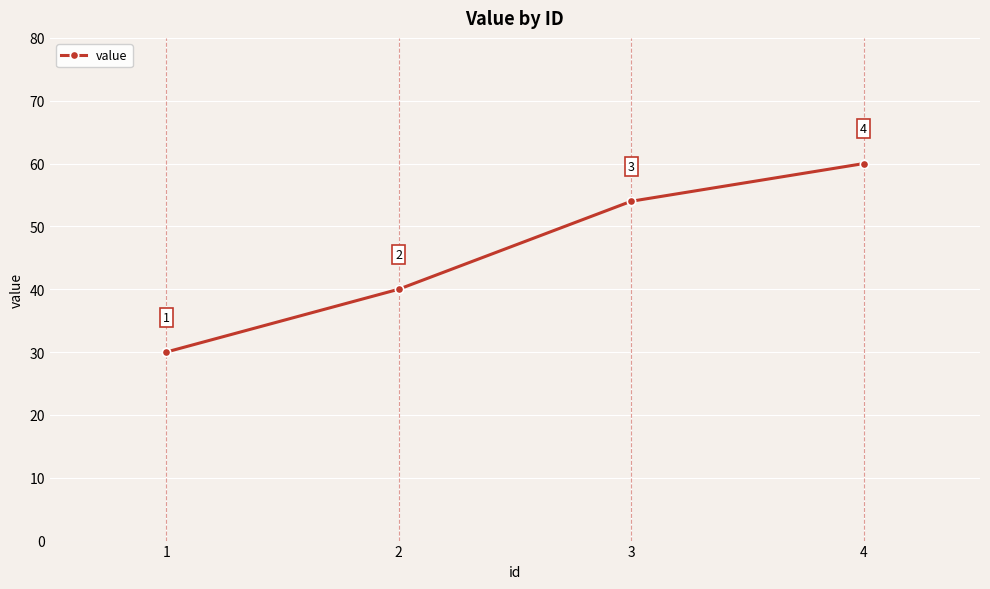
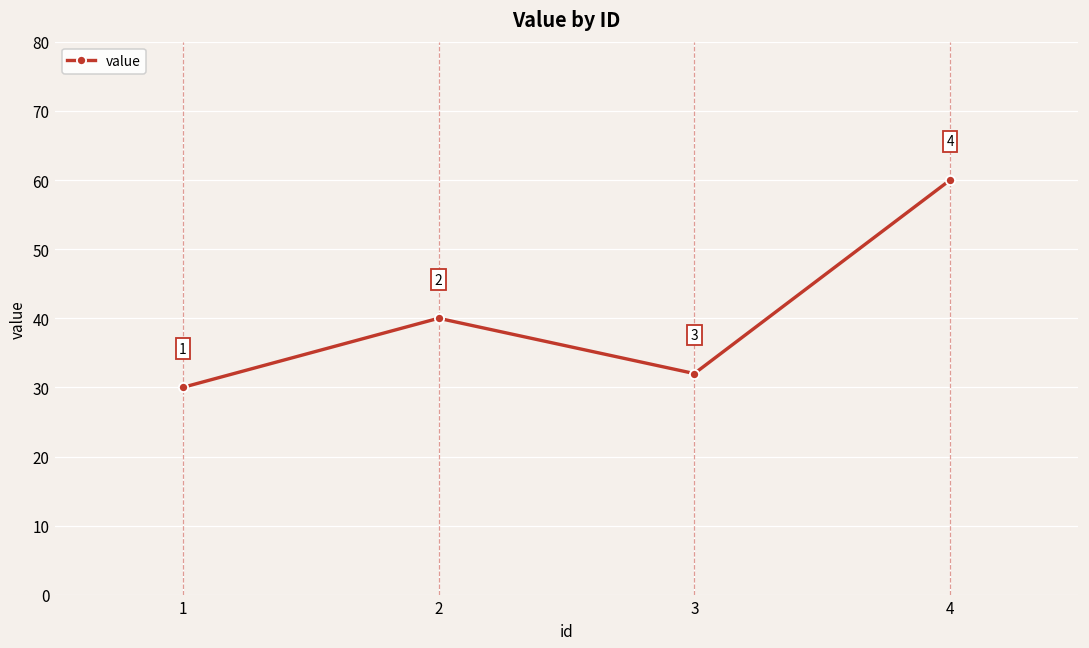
3: 54 -> 32
